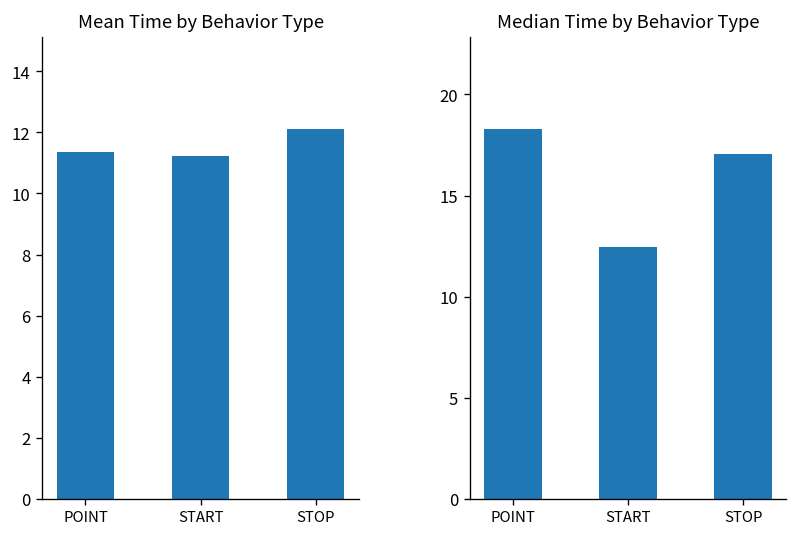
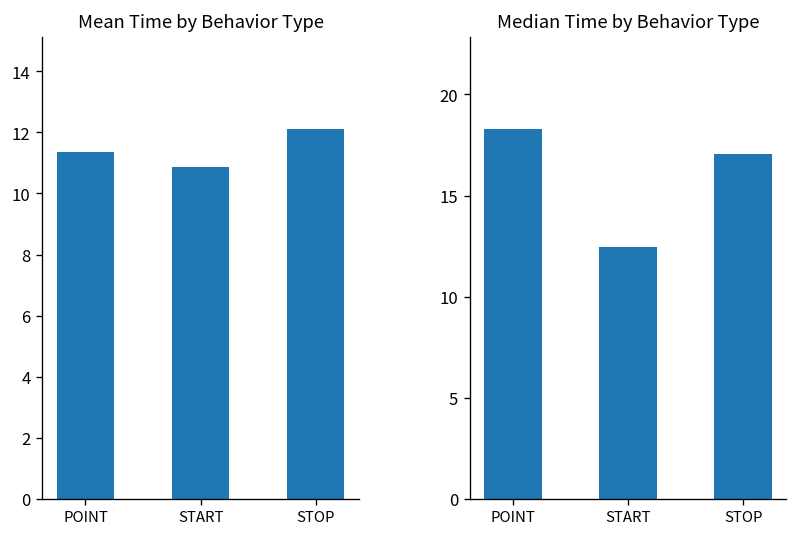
Mean Time by Behavior Type, START: 11.2 -> 10.9
